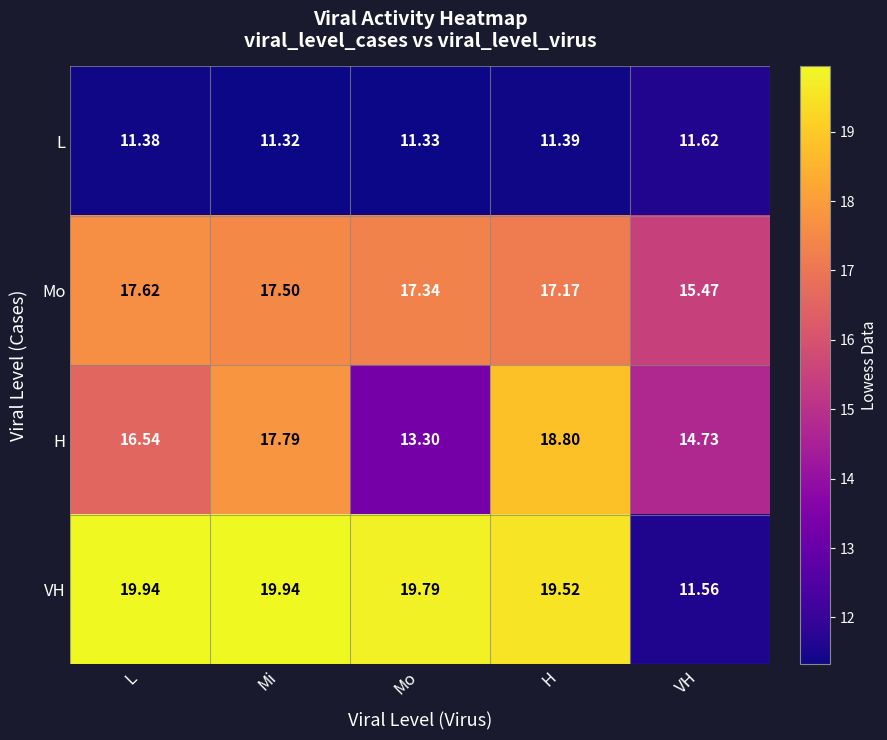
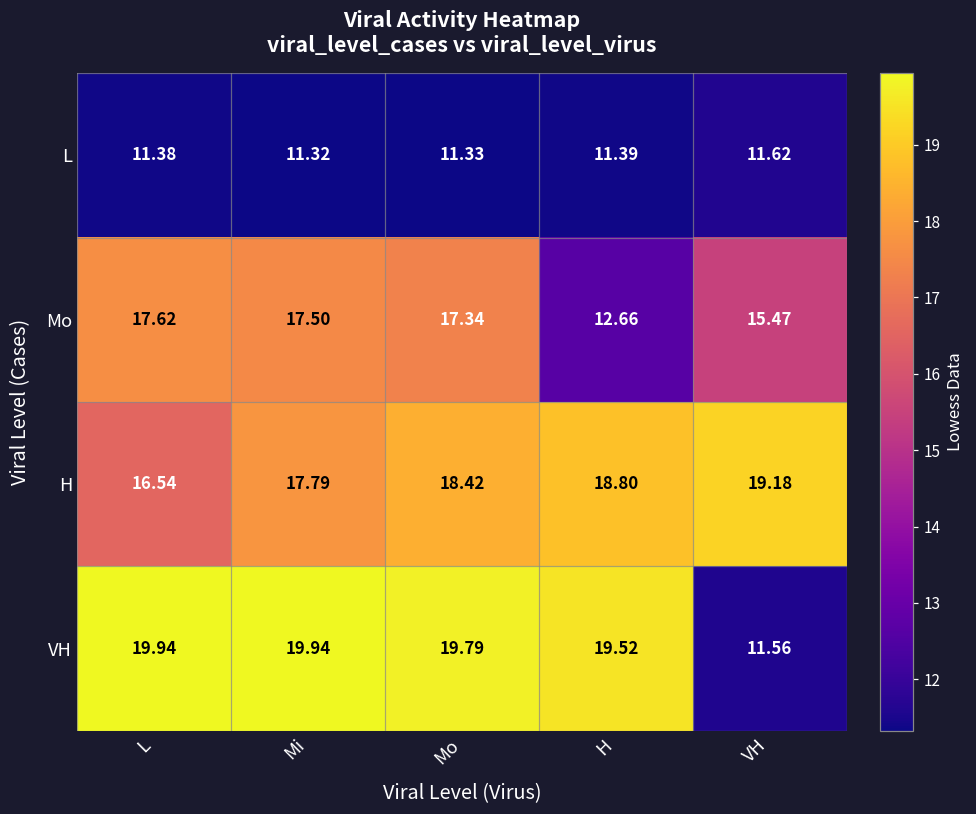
Mo, H: 17.17 -> 12.66
H, Mo: 13.30 -> 18.42
H, VH: 14.73 -> 19.18
